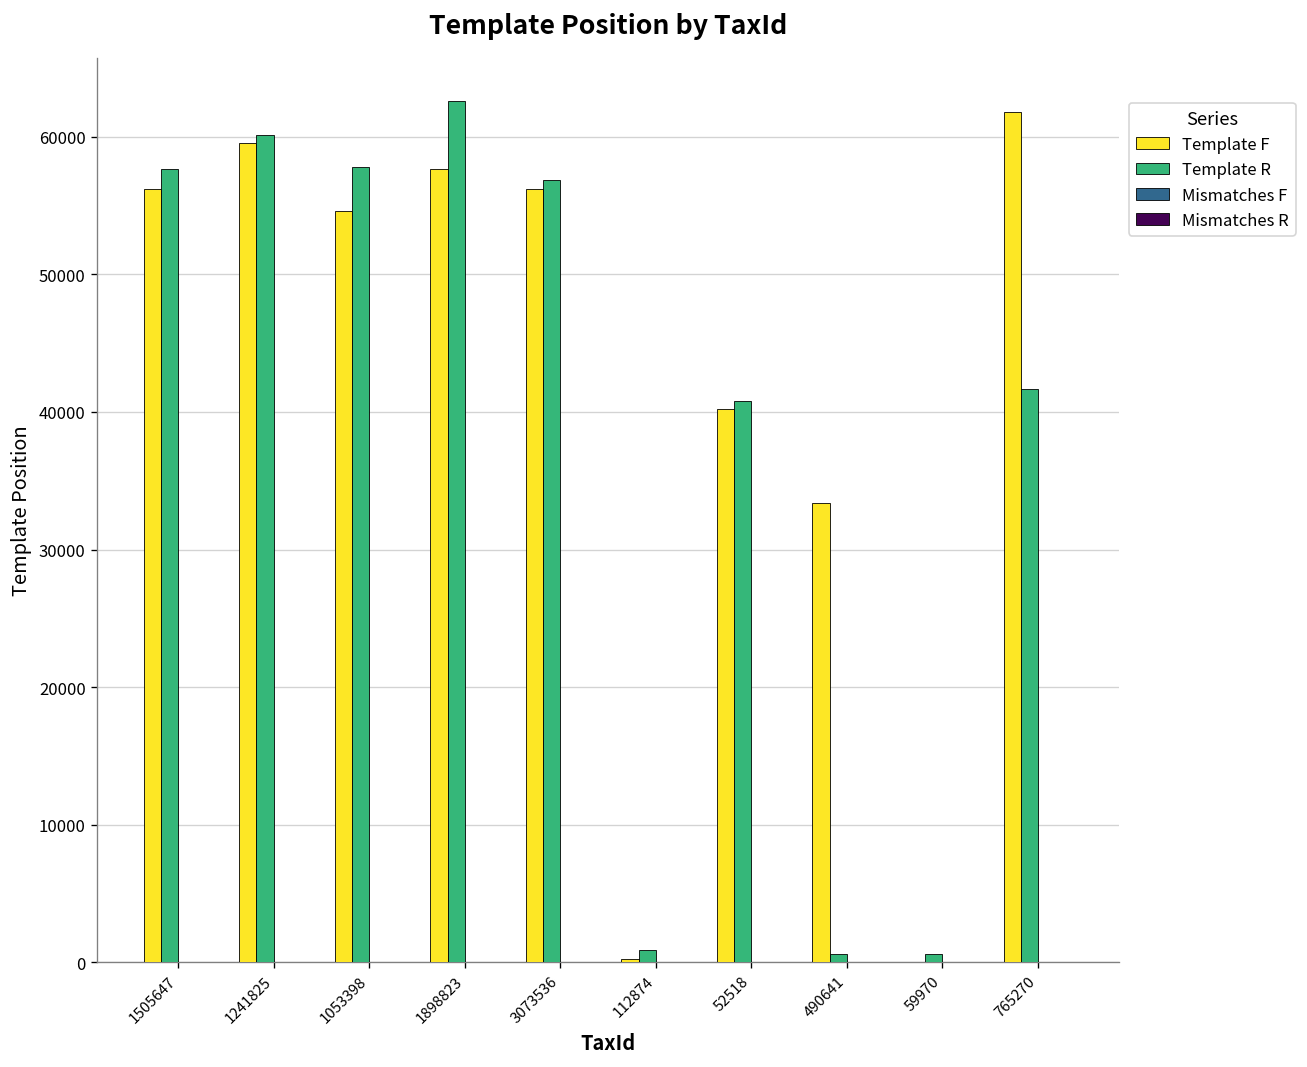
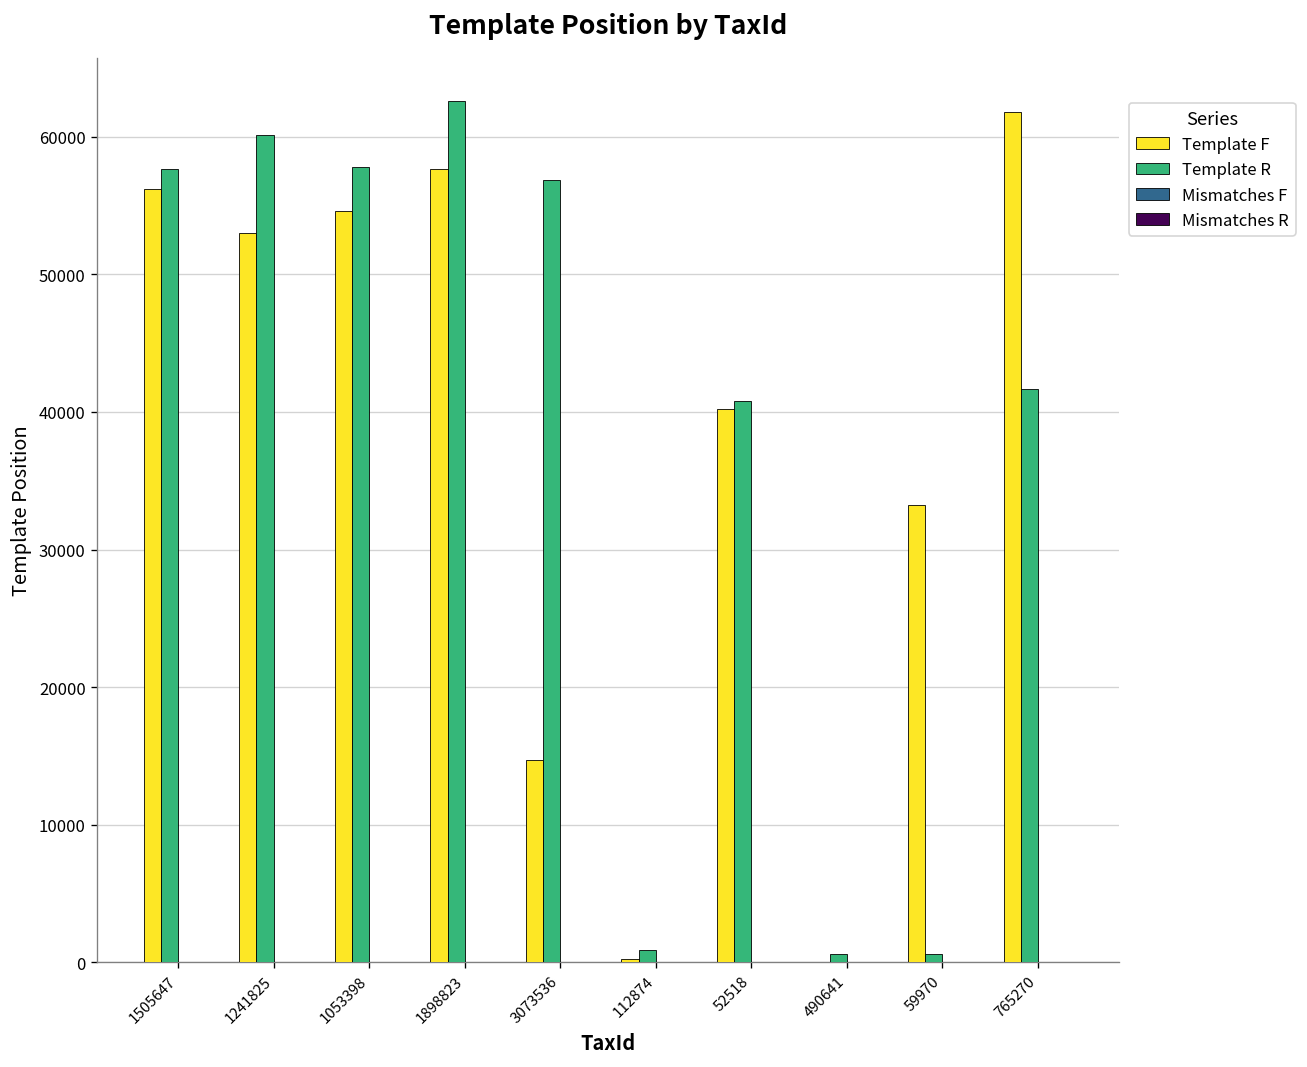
Template F, 1241825: 59600 -> 53000
Template F, 3073536: 56200 -> 14700
Template F, 490641: 33400 -> 0
Template F, 59970: 100 -> 33200
